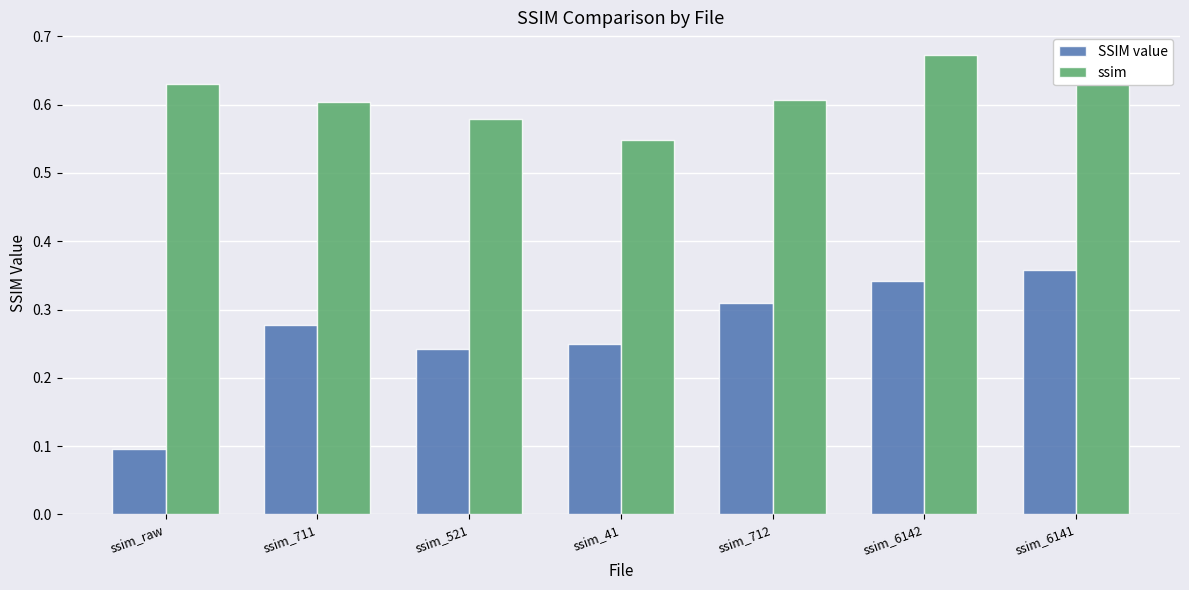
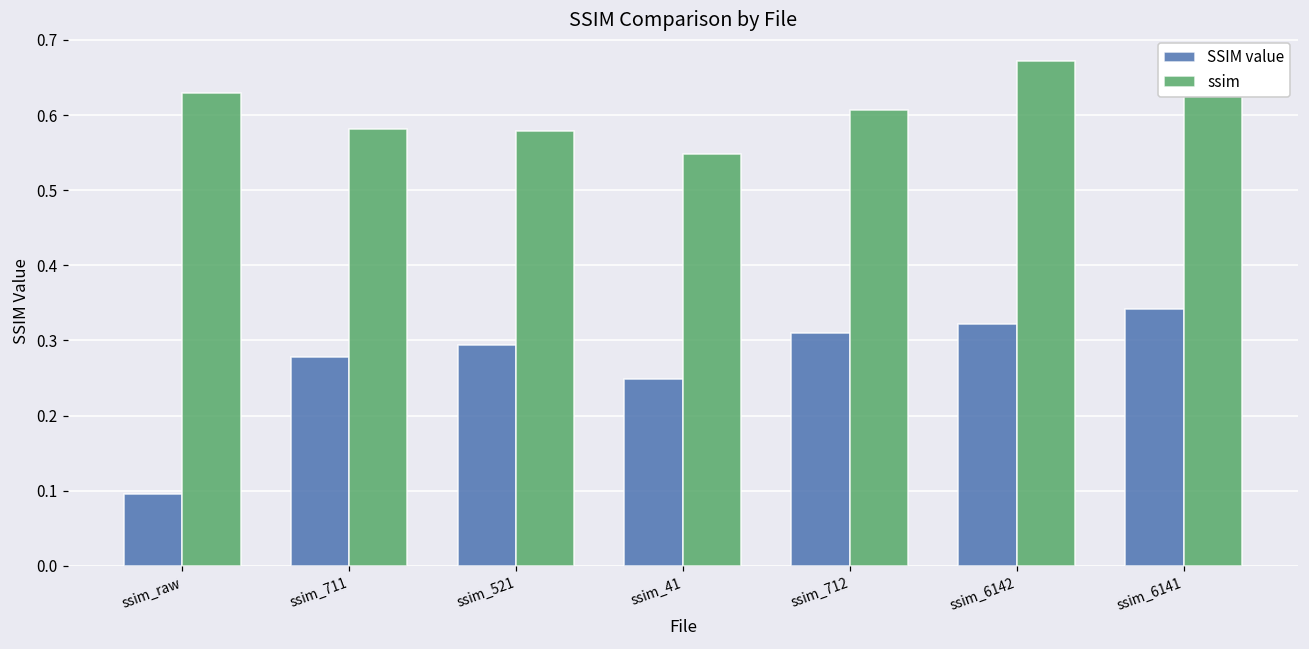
ssim, ssim_711: 0.60 -> 0.58
SSIM value, ssim_521: 0.24 -> 0.29
SSIM value, ssim_6142: 0.34 -> 0.32
SSIM value, ssim_6141: 0.36 -> 0.34
